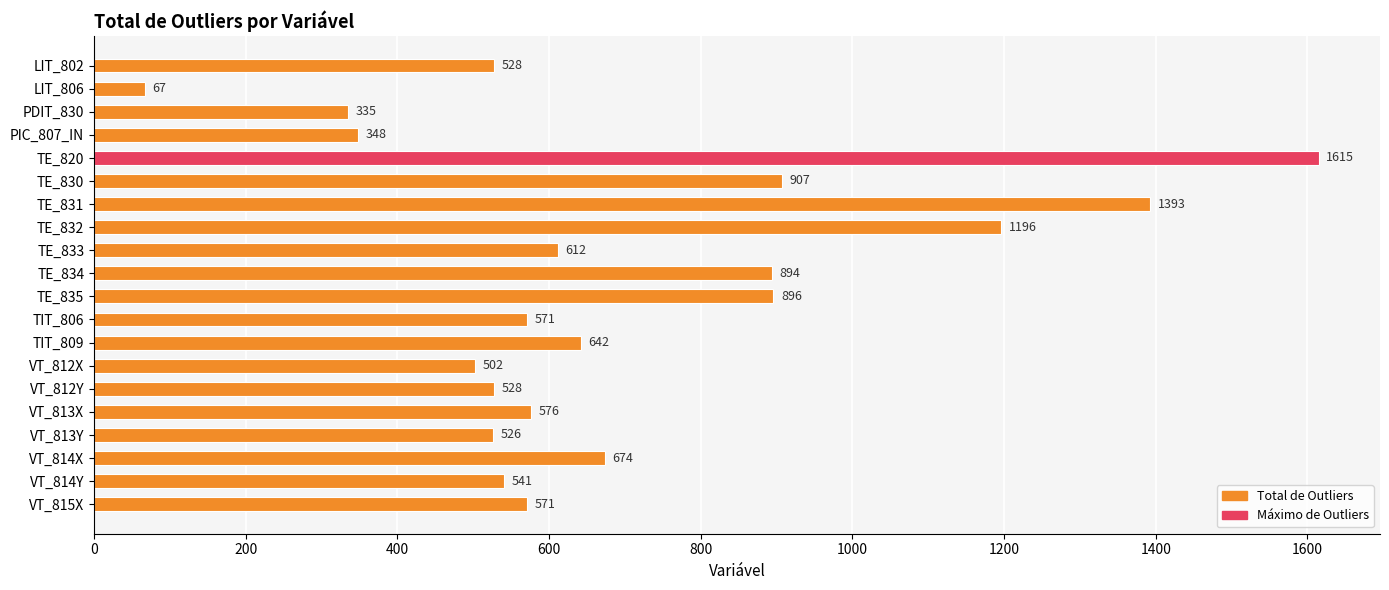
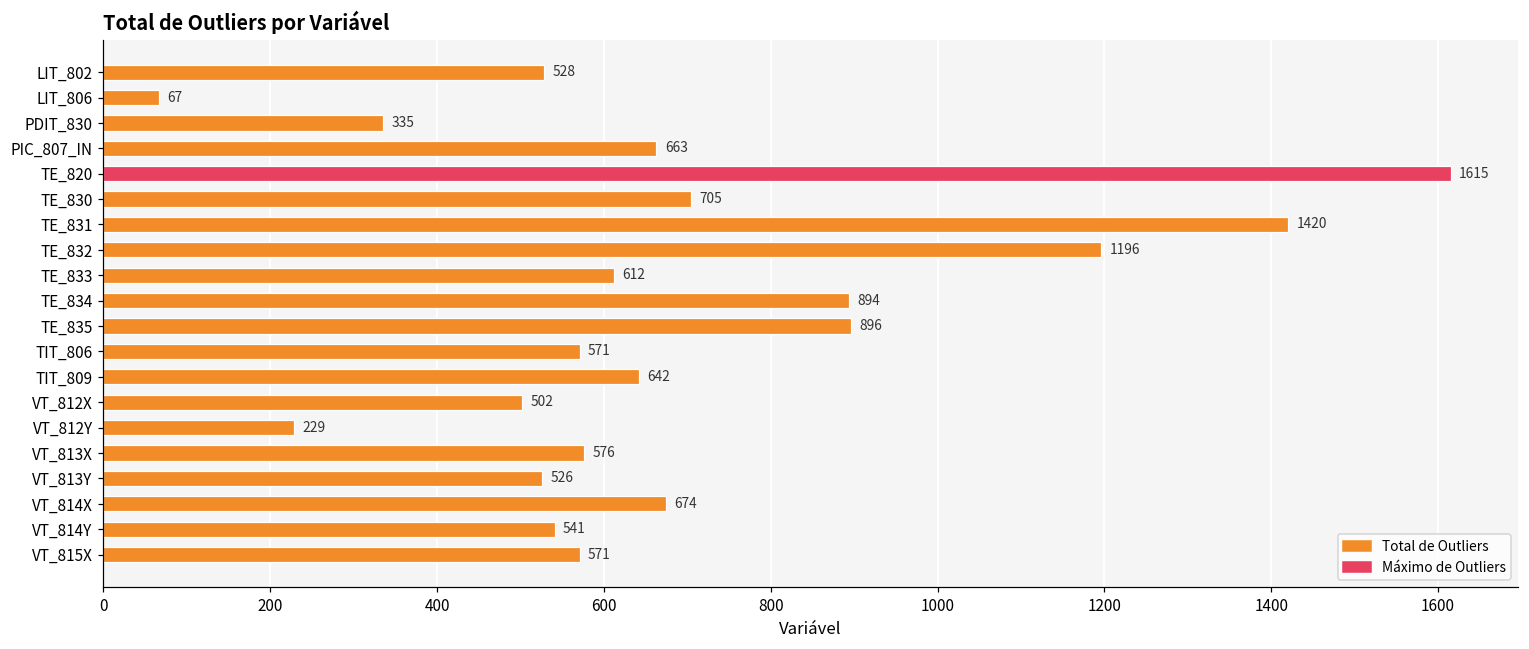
PIC_807_IN: 348 -> 663
TE_830: 907 -> 705
TE_831: 1393 -> 1420
VT_812Y: 528 -> 229
